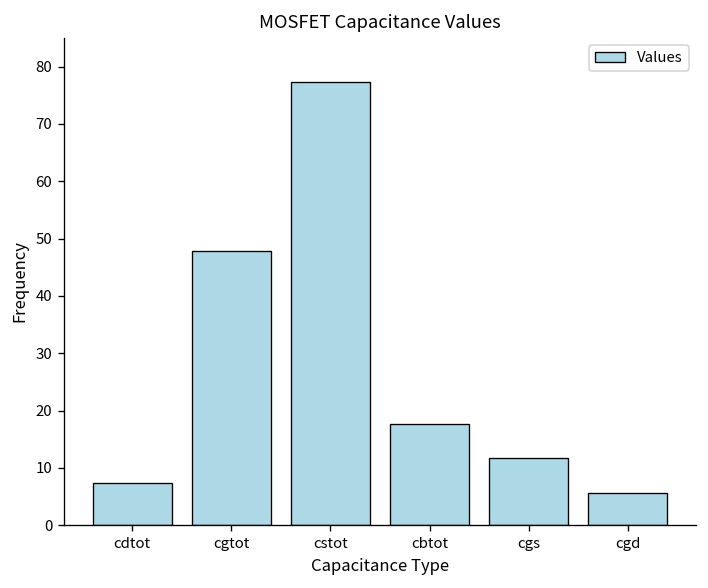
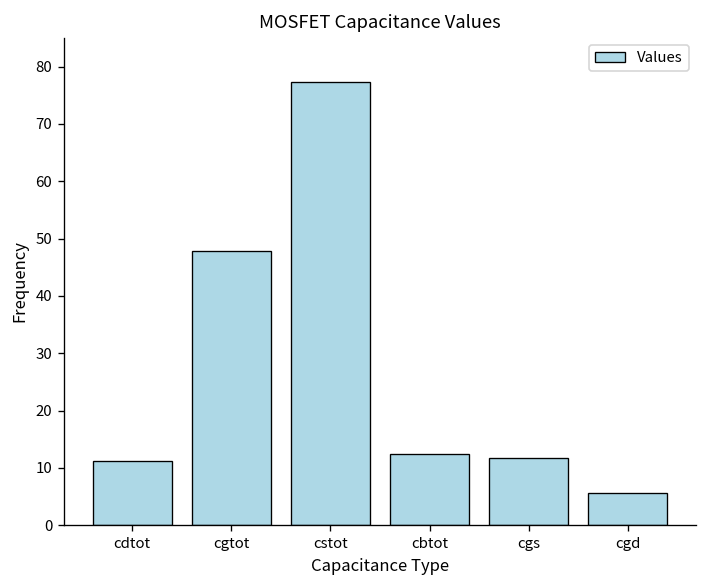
cdtot: 7 -> 11
cbtot: 18 -> 12
